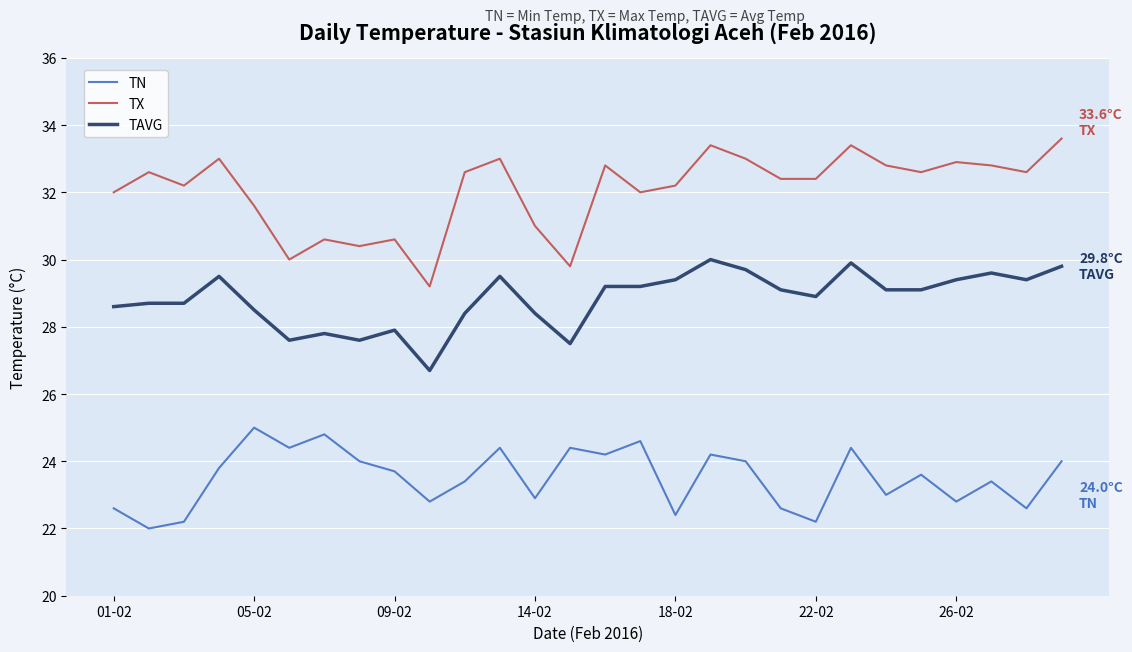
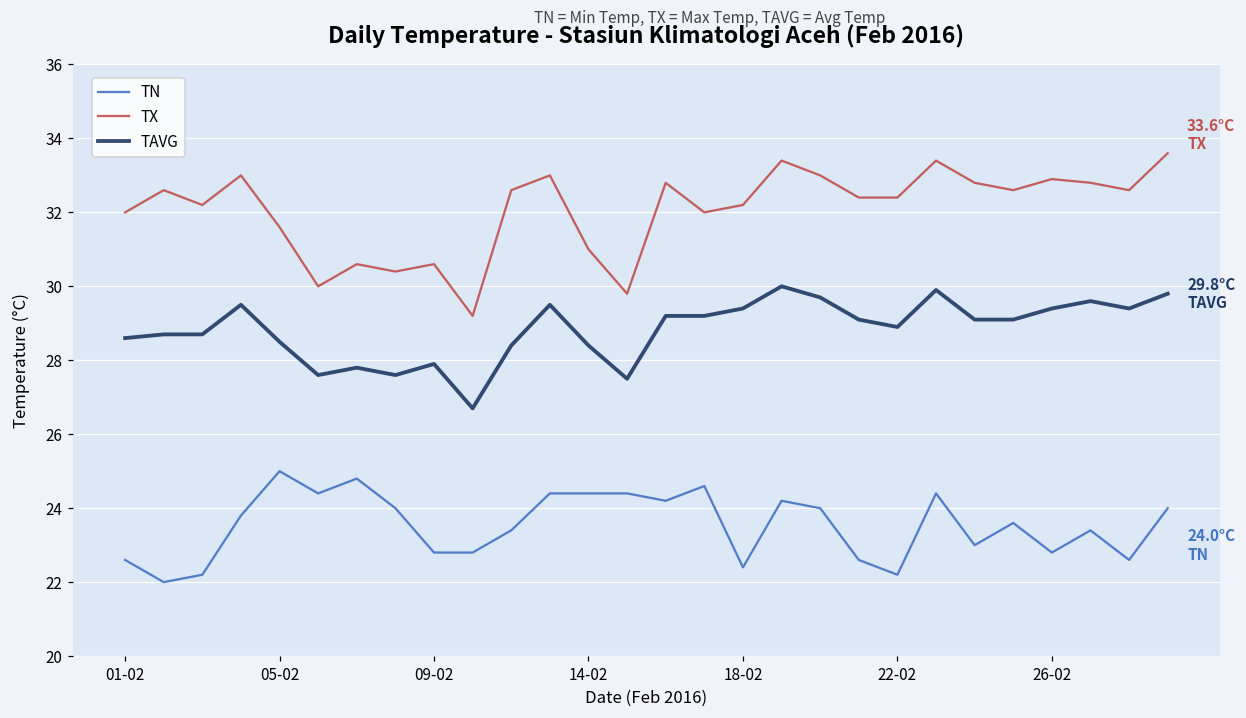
TN, 09-02: 23.7 -> 22.8
TN, 14-02: 22.9 -> 24.4
